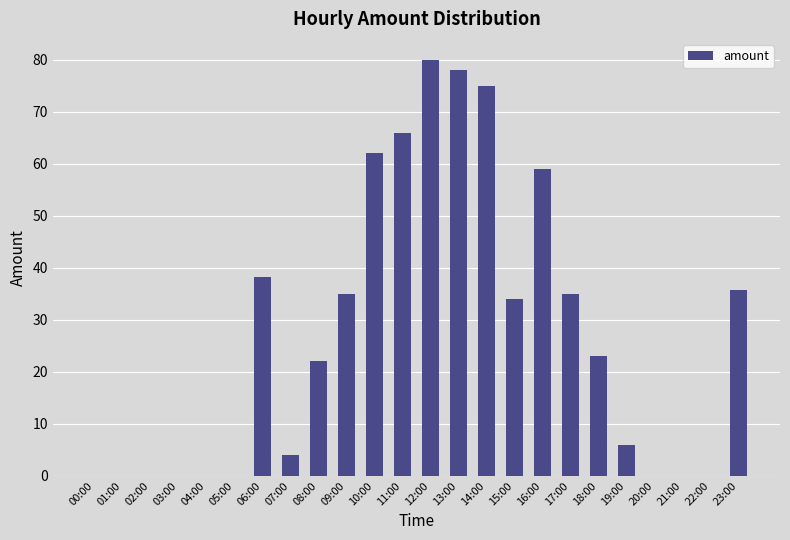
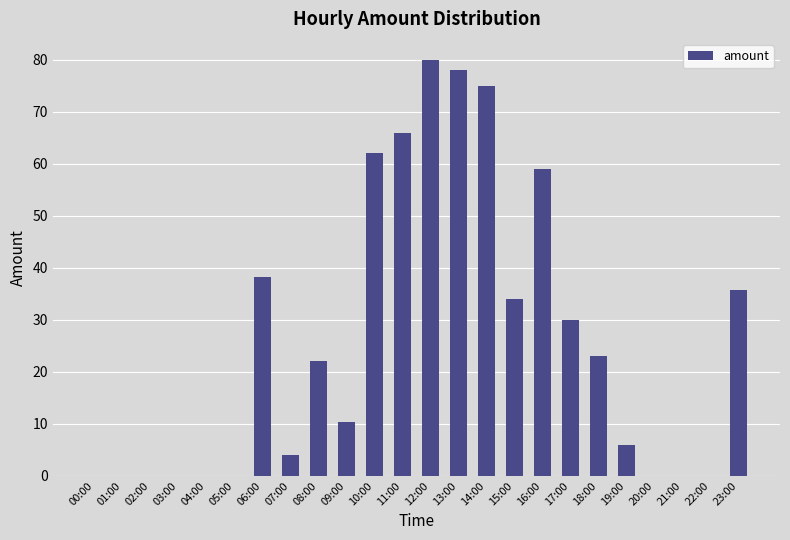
09:00: 35 -> 10
17:00: 35 -> 30
